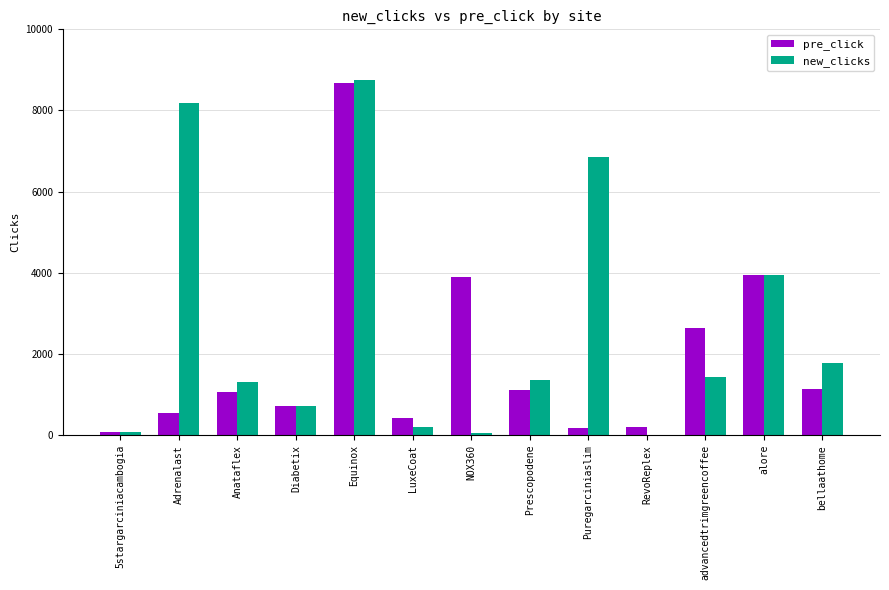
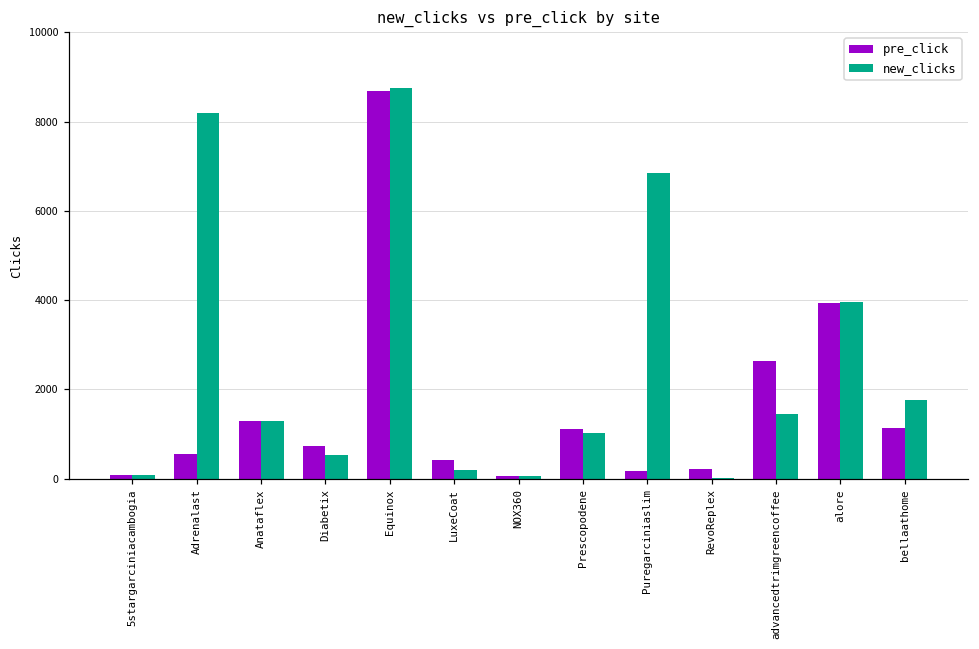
pre_click, Anataflex: 1100 -> 1300
new_clicks, Diabetix: 700 -> 500
pre_click, NOX360: 3900 -> 100
new_clicks, Prescopodene: 1400 -> 1000
